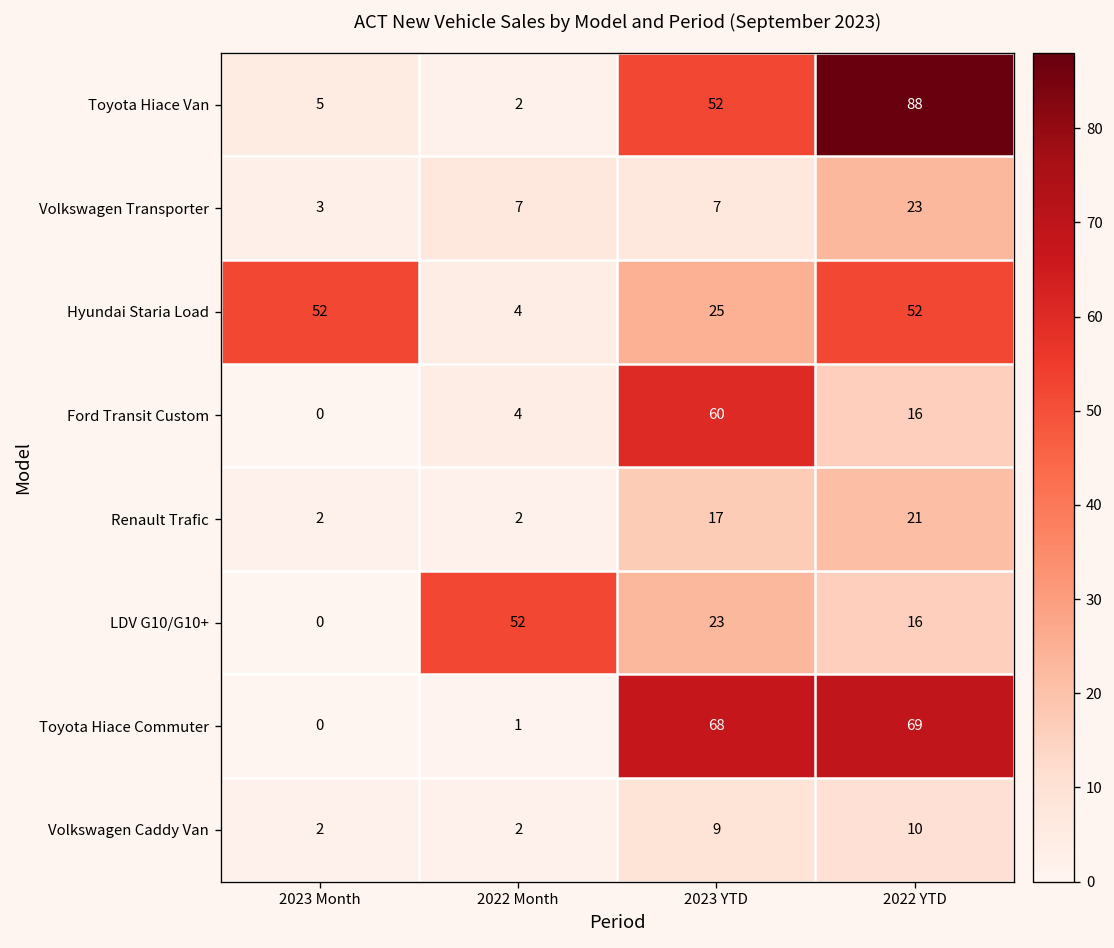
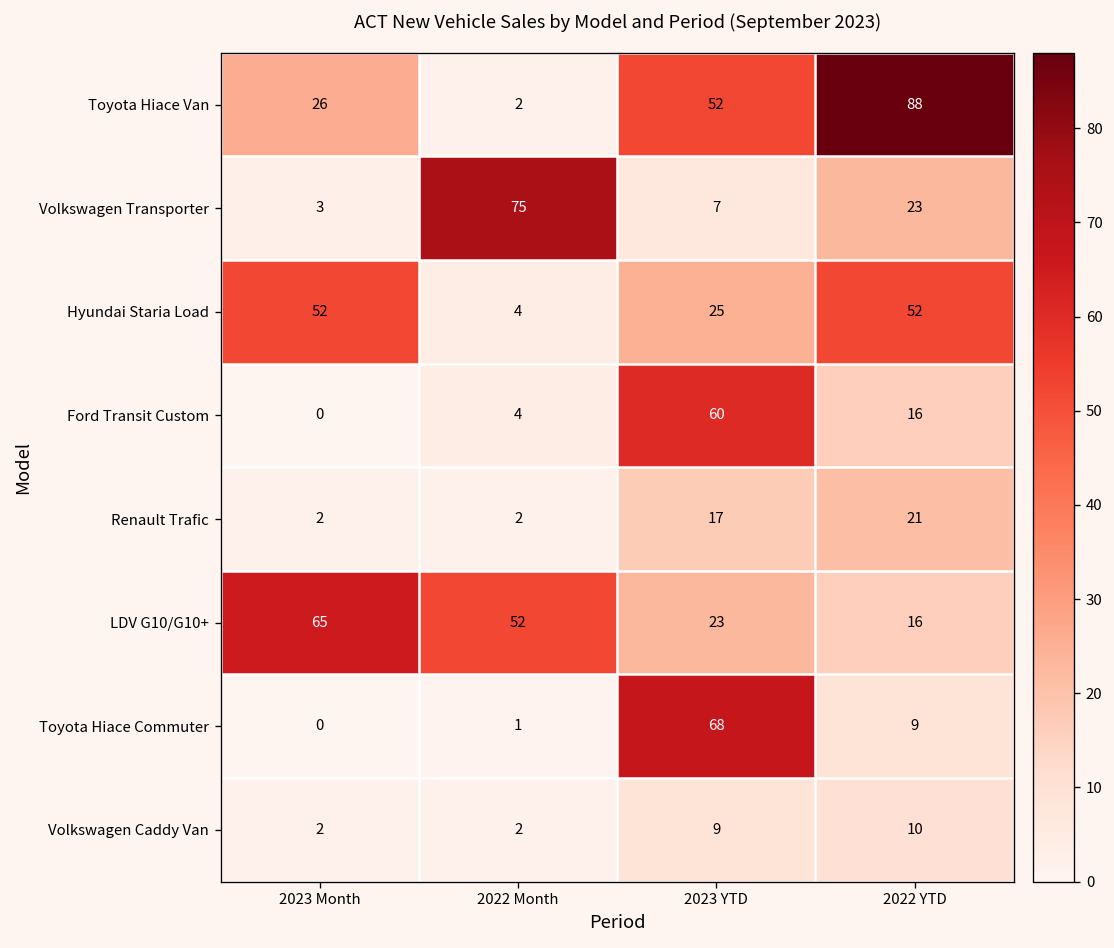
Toyota Hiace Van, 2023 Month: 5 -> 26
Volkswagen Transporter, 2022 Month: 7 -> 75
LDV G10/G10+, 2023 Month: 0 -> 65
Toyota Hiace Commuter, 2022 YTD: 69 -> 9
